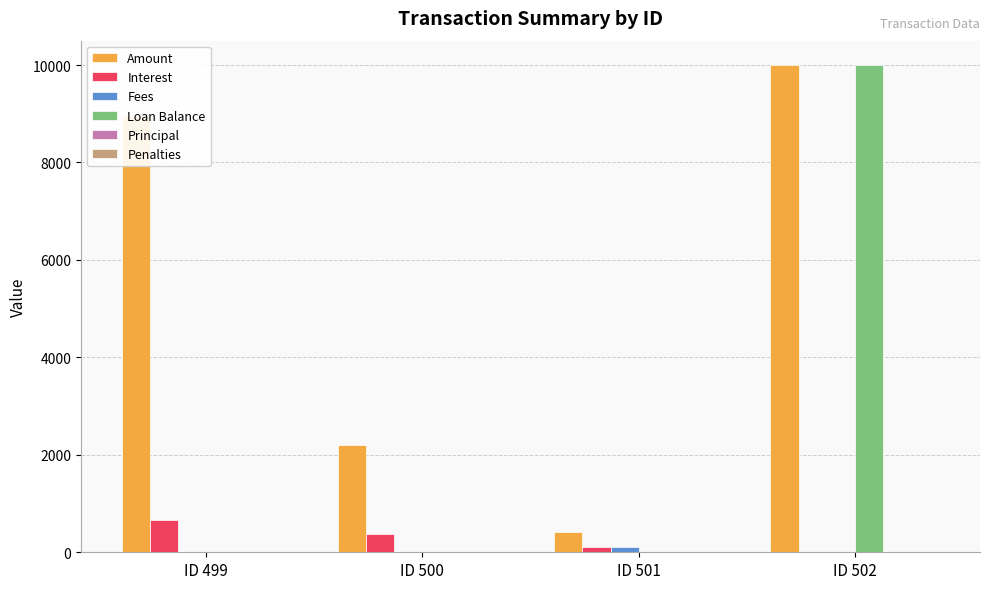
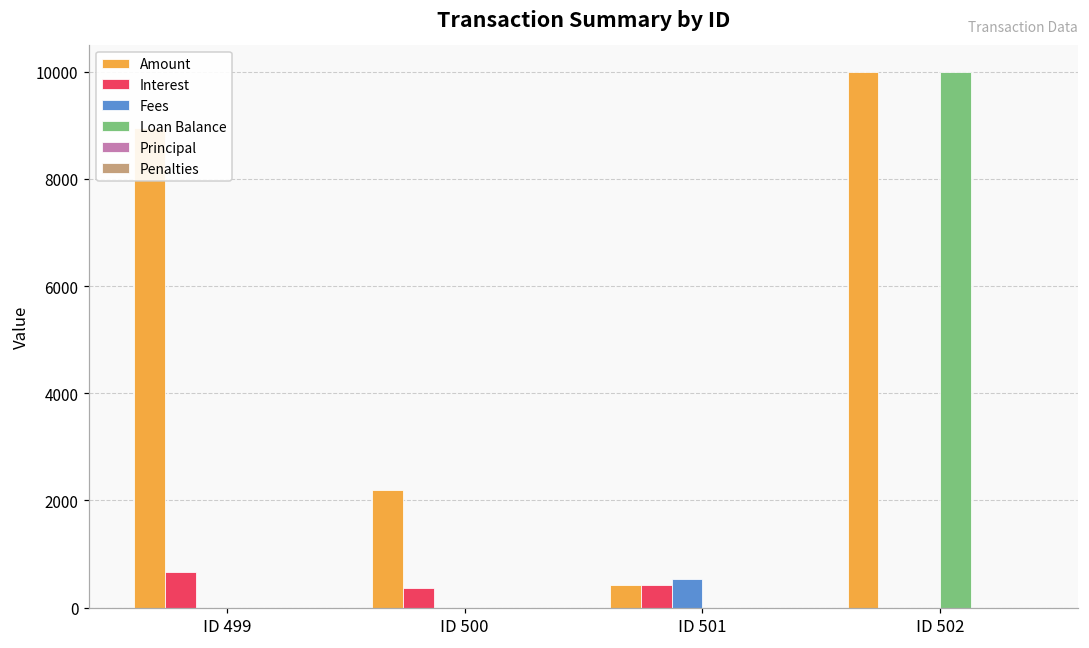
Interest, ID 501: 100 -> 400
Fees, ID 501: 100 -> 500
